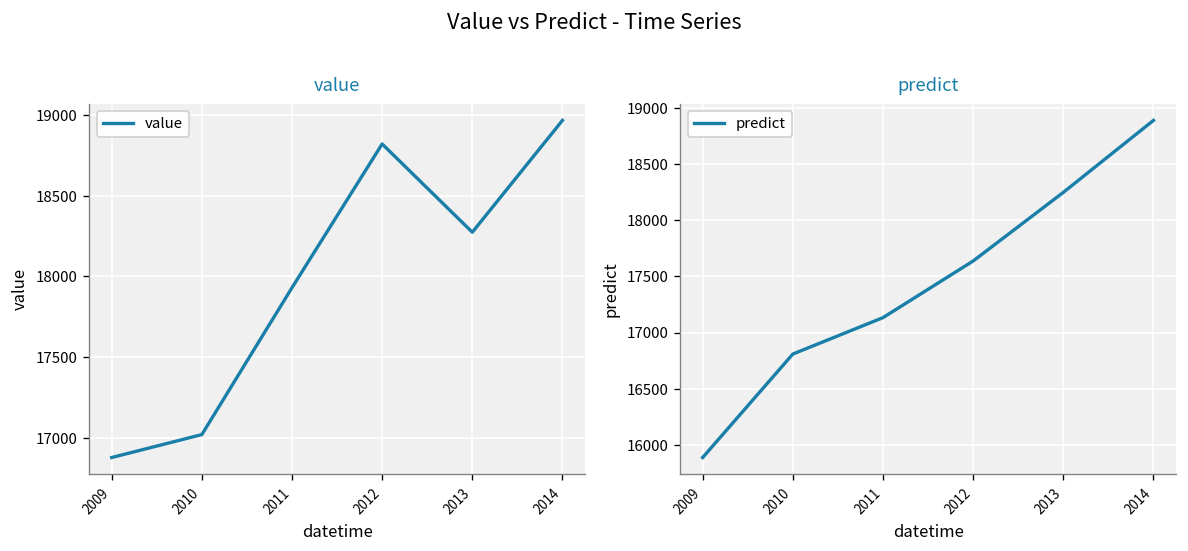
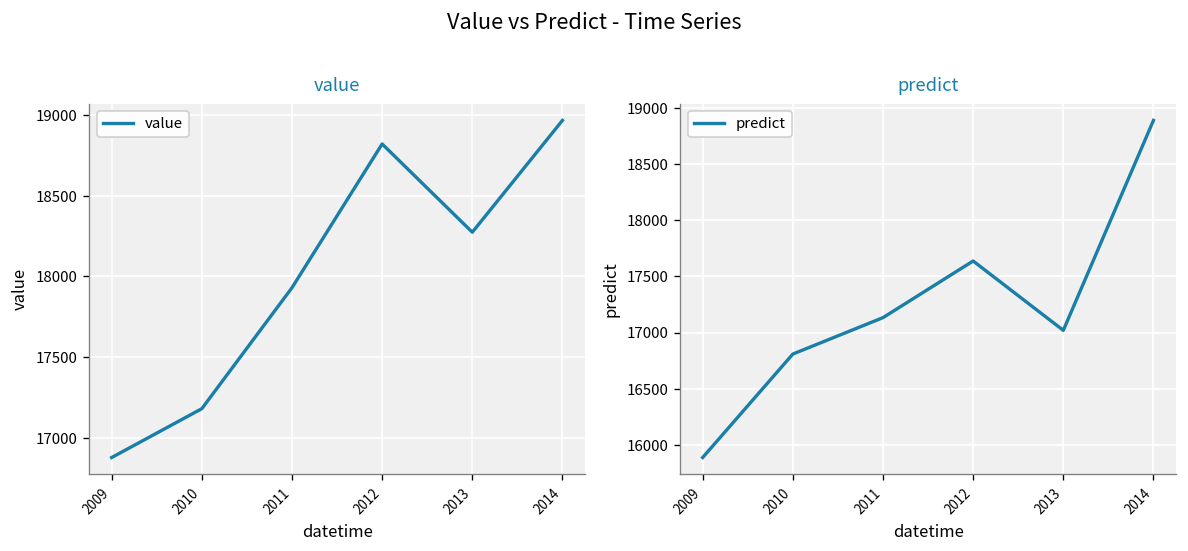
value, 2010: 17020 -> 17180
predict, 2013: 18200 -> 17000
